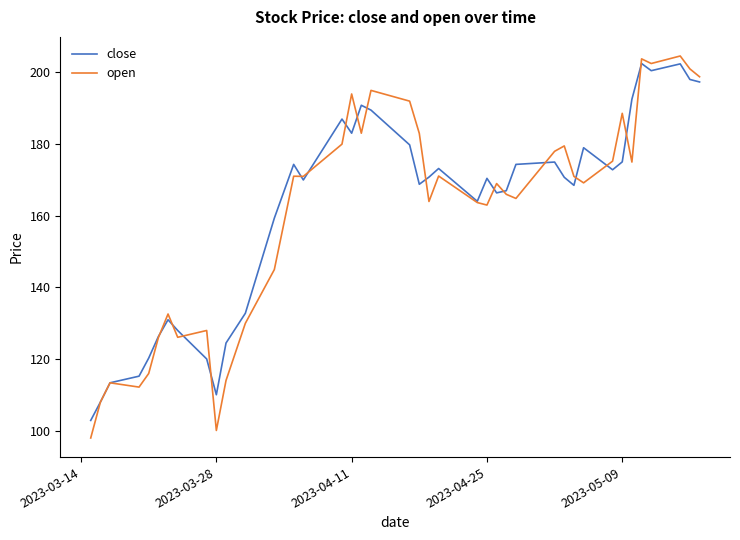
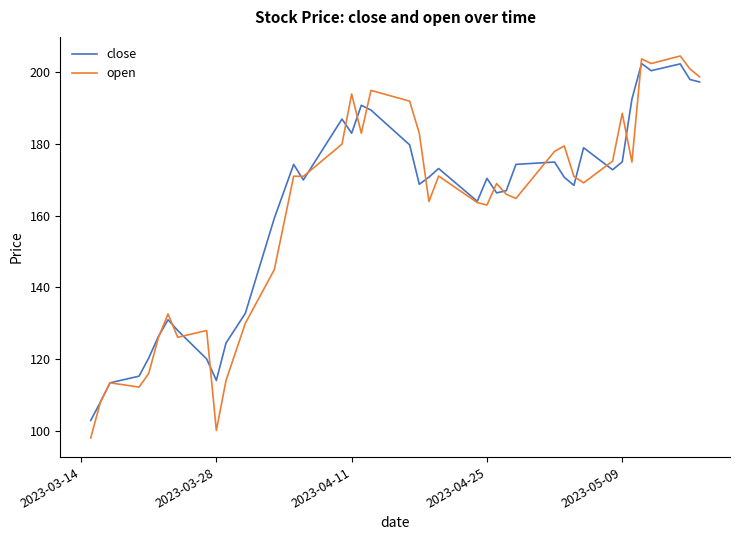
close, 2023-03-28: 110 -> 114
